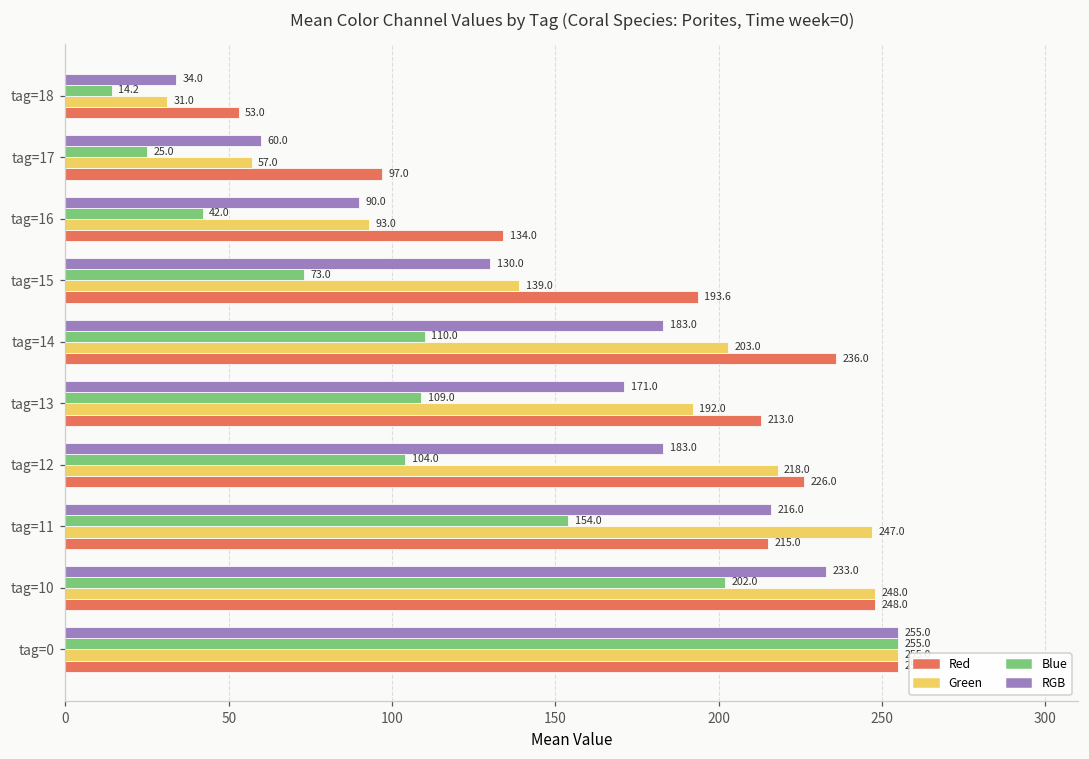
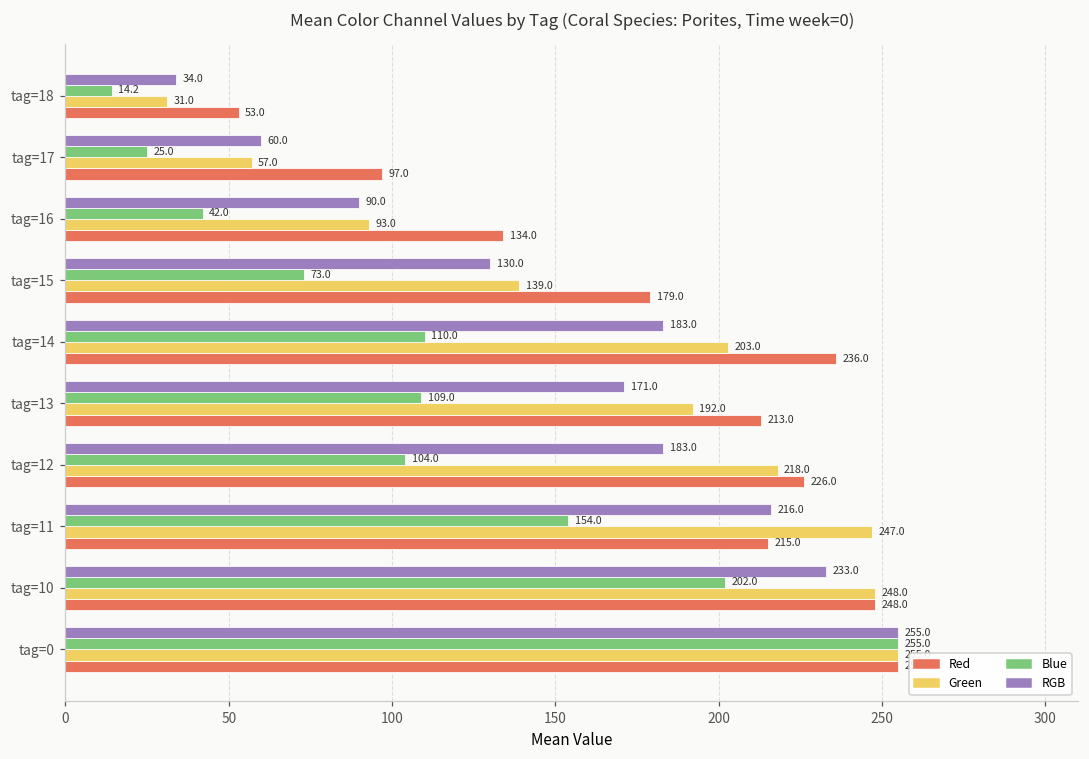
Red, tag=15: 193.6 -> 179.0
